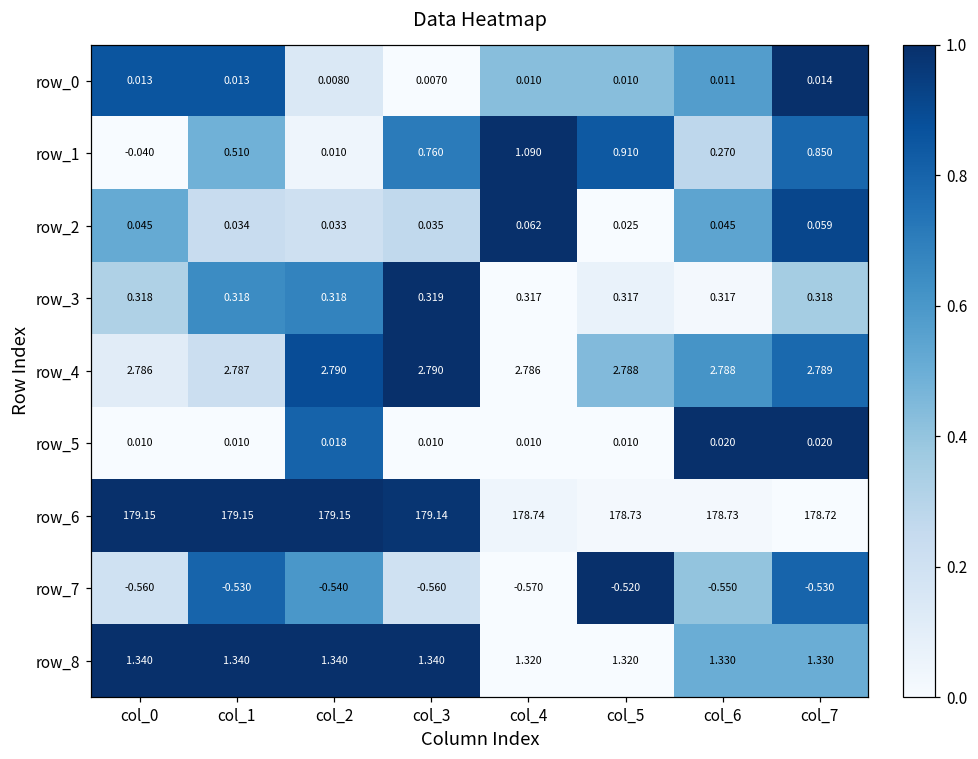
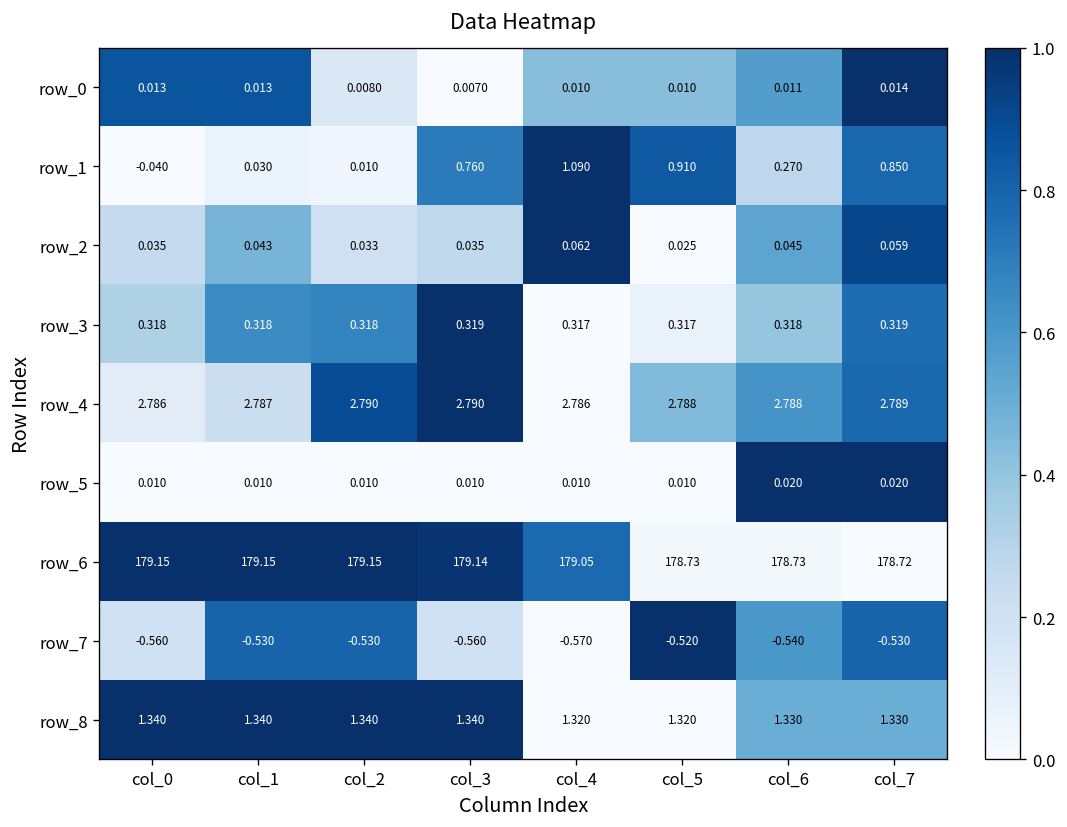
row_1, col_1: 0.510 -> 0.030
row_2, col_0: 0.045 -> 0.035
row_2, col_1: 0.034 -> 0.043
row_3, col_6: 0.317 -> 0.318
row_3, col_7: 0.318 -> 0.319
row_5, col_2: 0.018 -> 0.010
row_6, col_4: 178.74 -> 179.05
row_7, col_2: -0.540 -> -0.530
row_7, col_6: -0.550 -> -0.540
